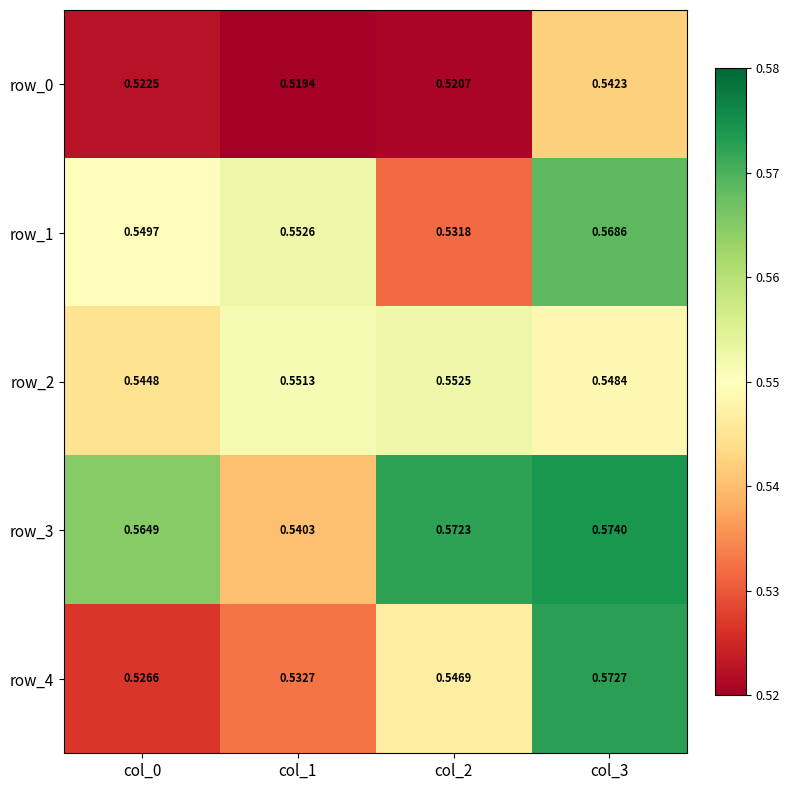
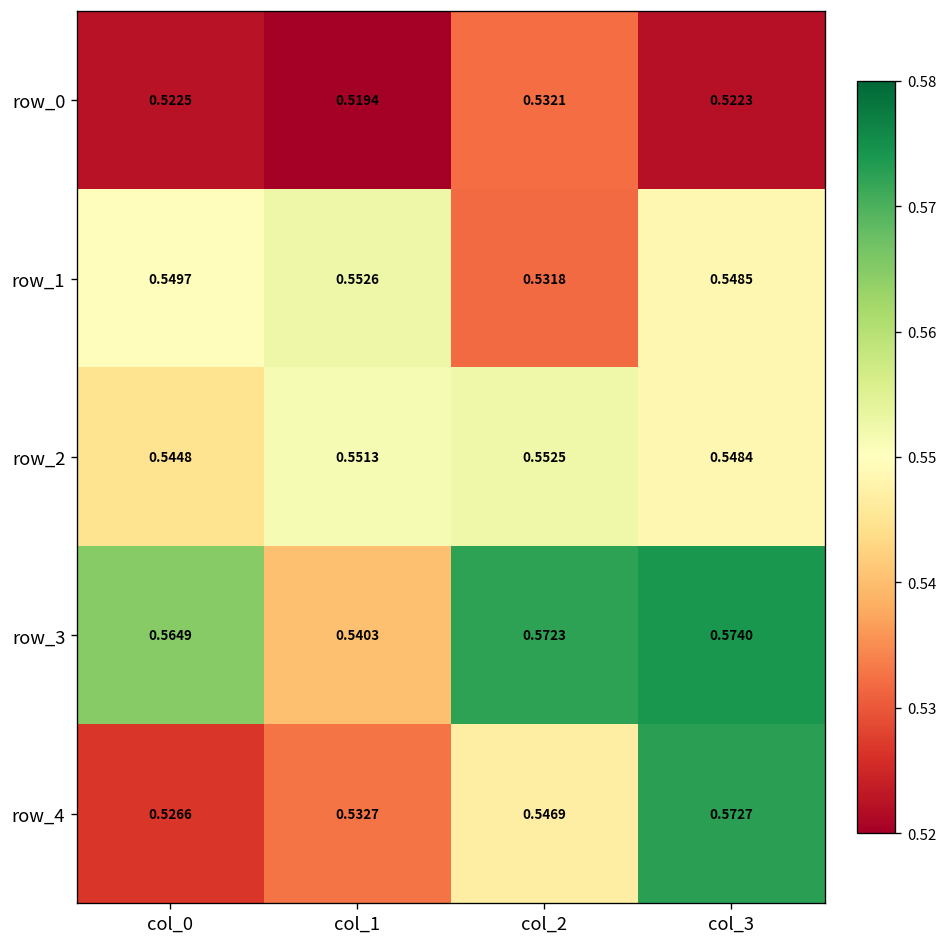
row_0, col_2: 0.5207 -> 0.5321
row_0, col_3: 0.5423 -> 0.5223
row_1, col_3: 0.5686 -> 0.5485
